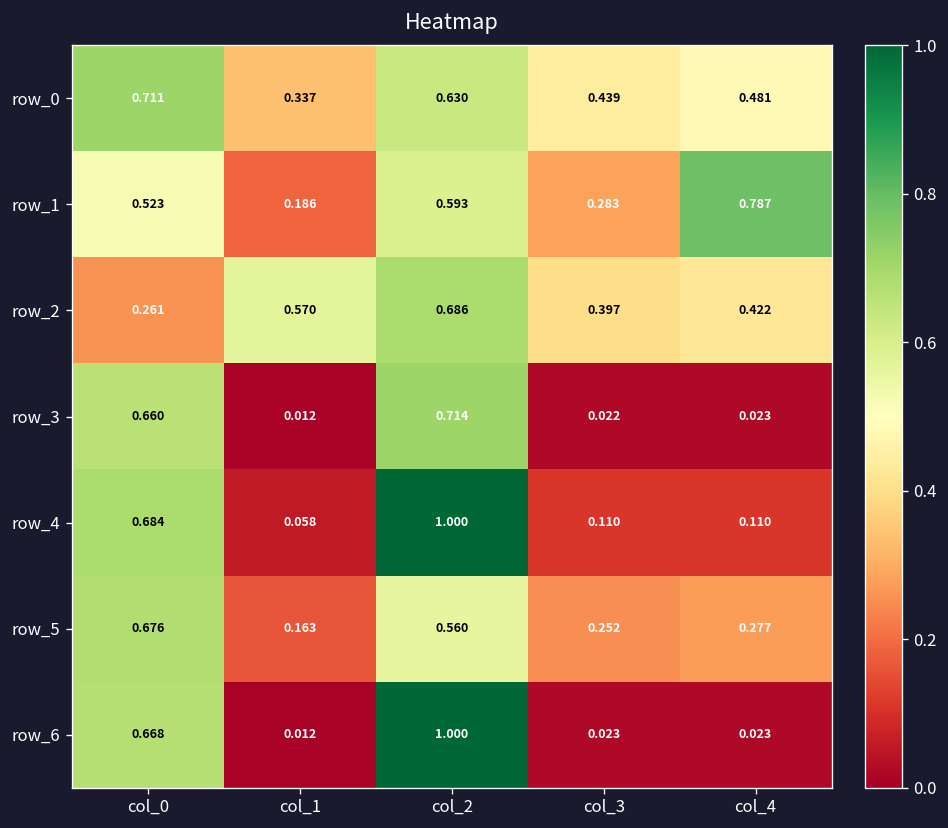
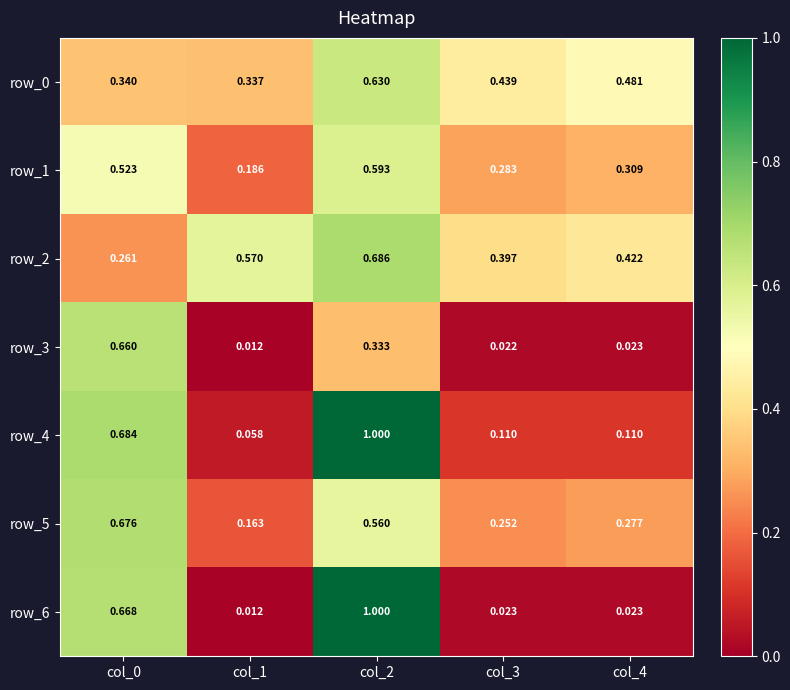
row_0, col_0: 0.711 -> 0.340
row_1, col_4: 0.787 -> 0.309
row_3, col_2: 0.714 -> 0.333
